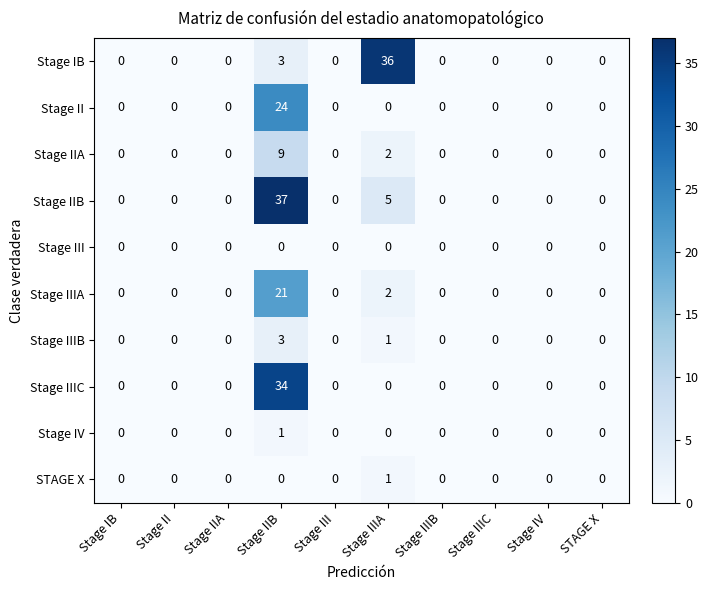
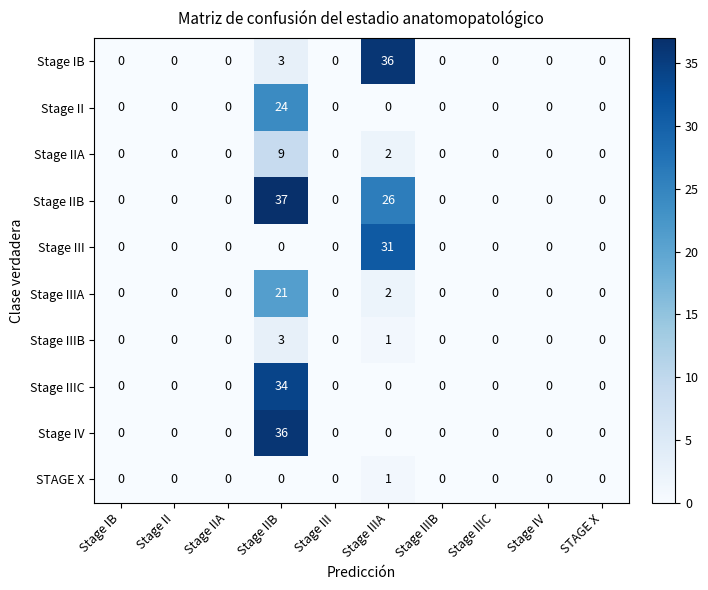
Stage IIB, Stage IIIA: 5 -> 26
Stage III, Stage IIIA: 0 -> 31
Stage IV, Stage IIB: 1 -> 36
